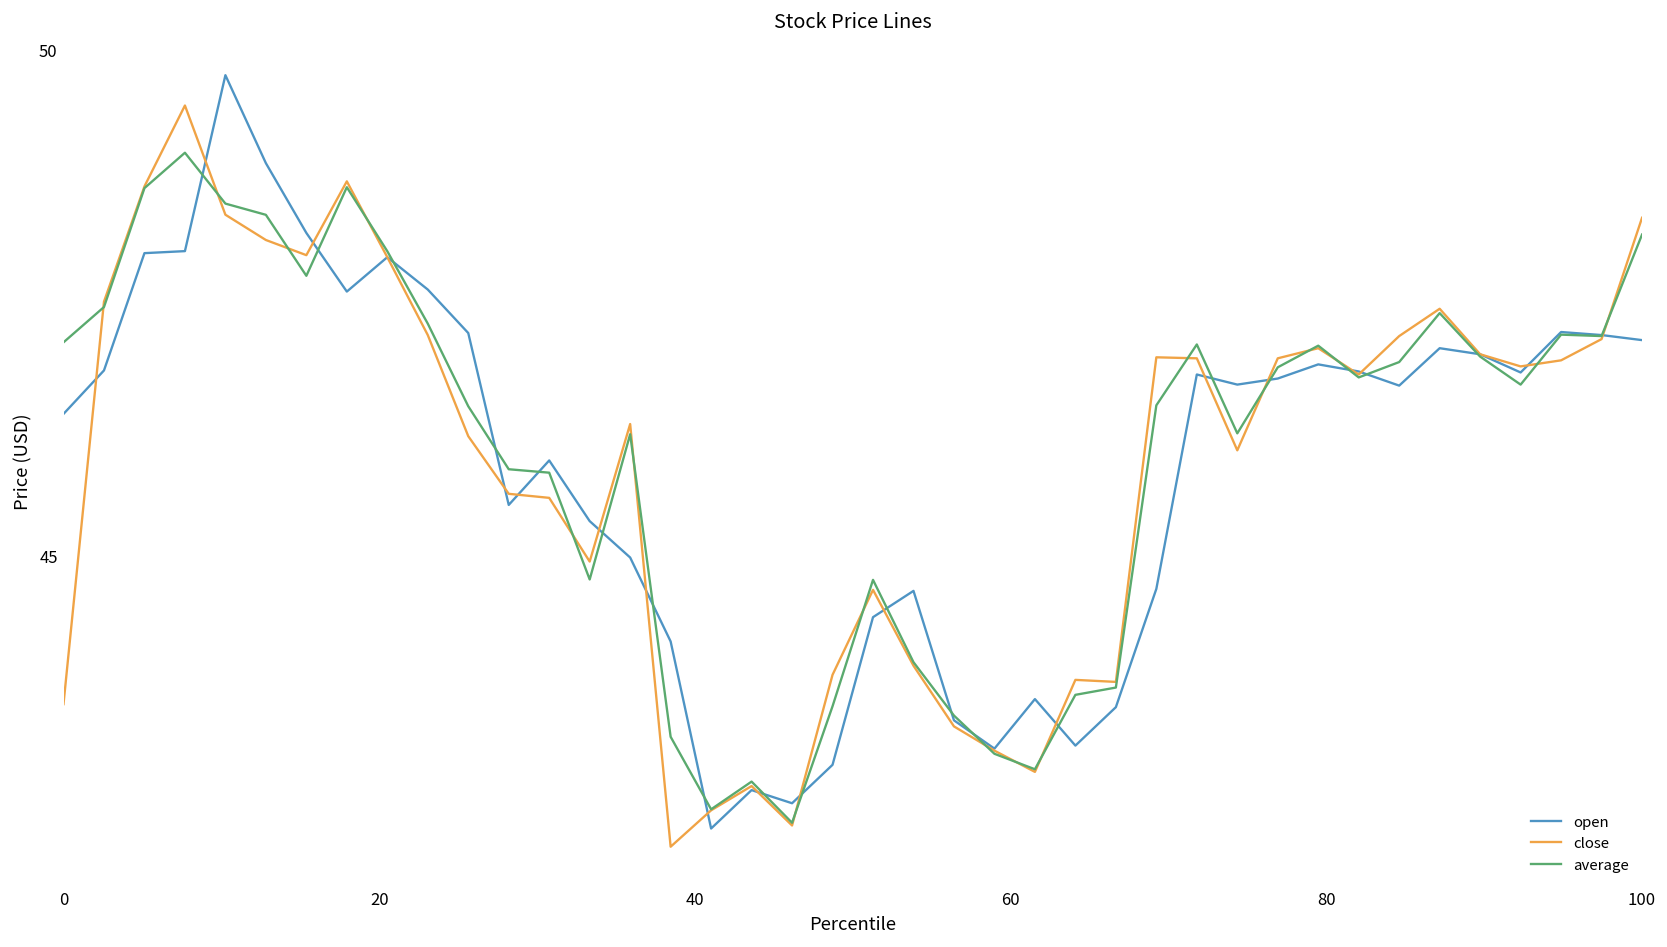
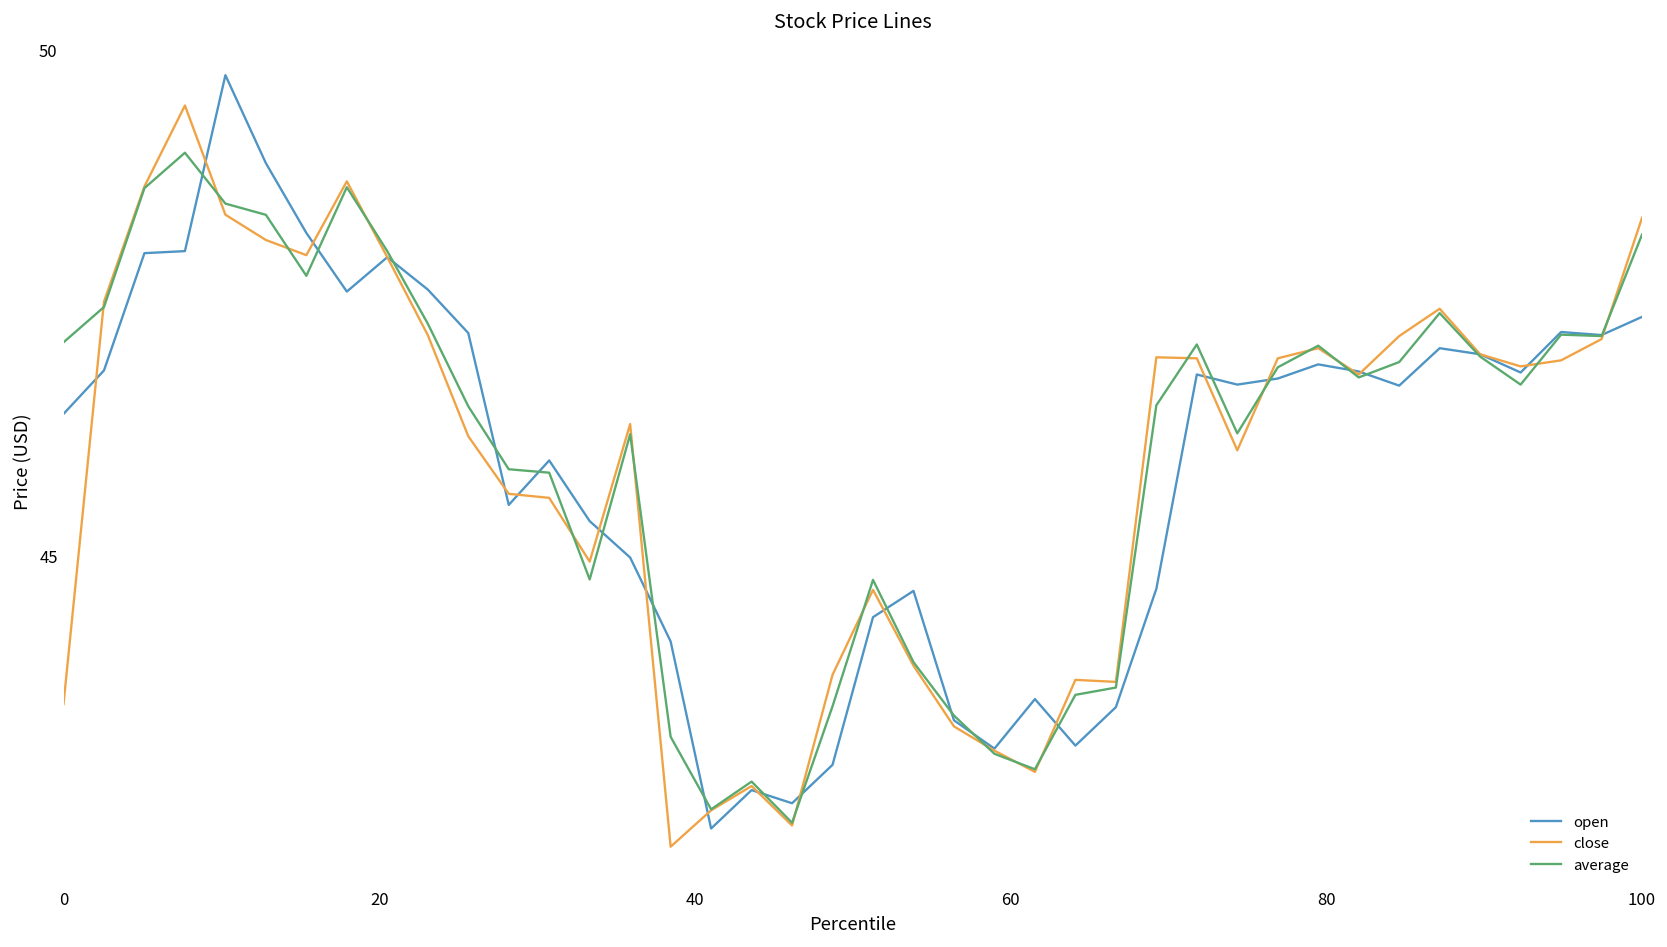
open, 100: 47.1 -> 47.4
